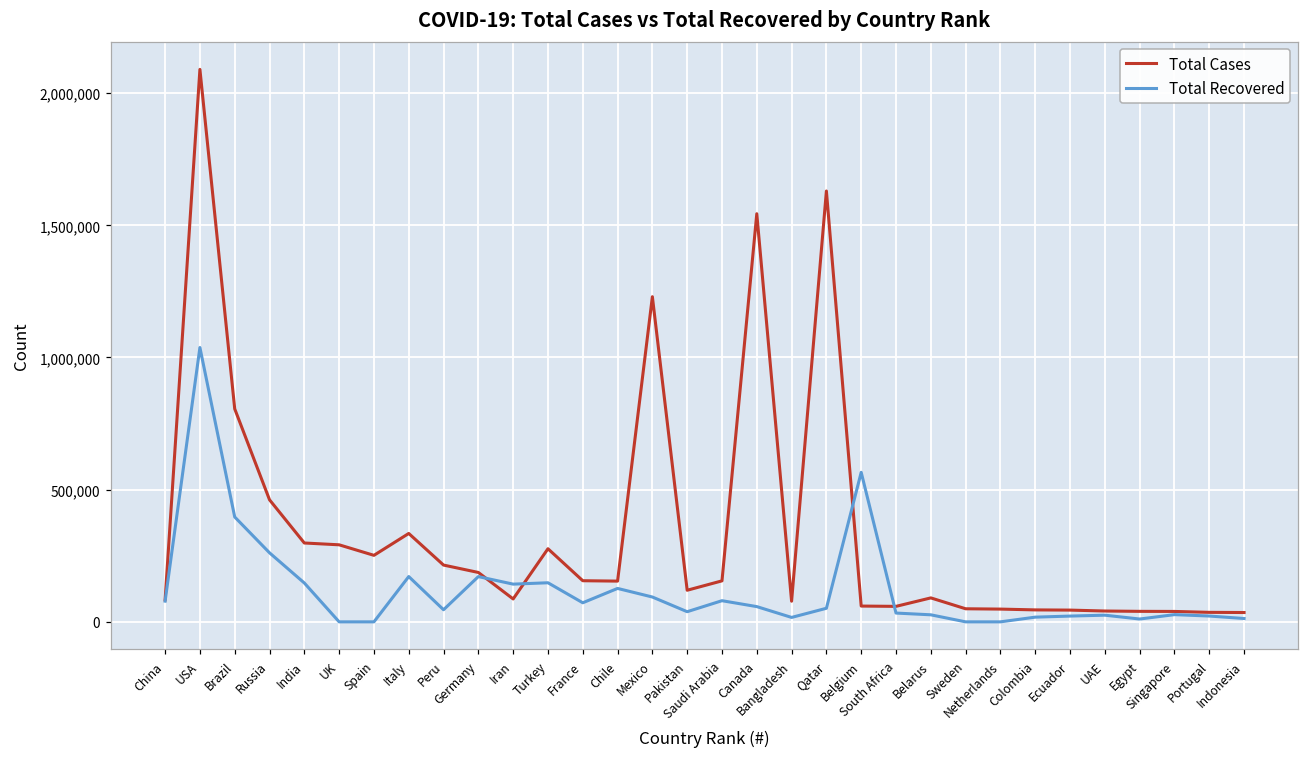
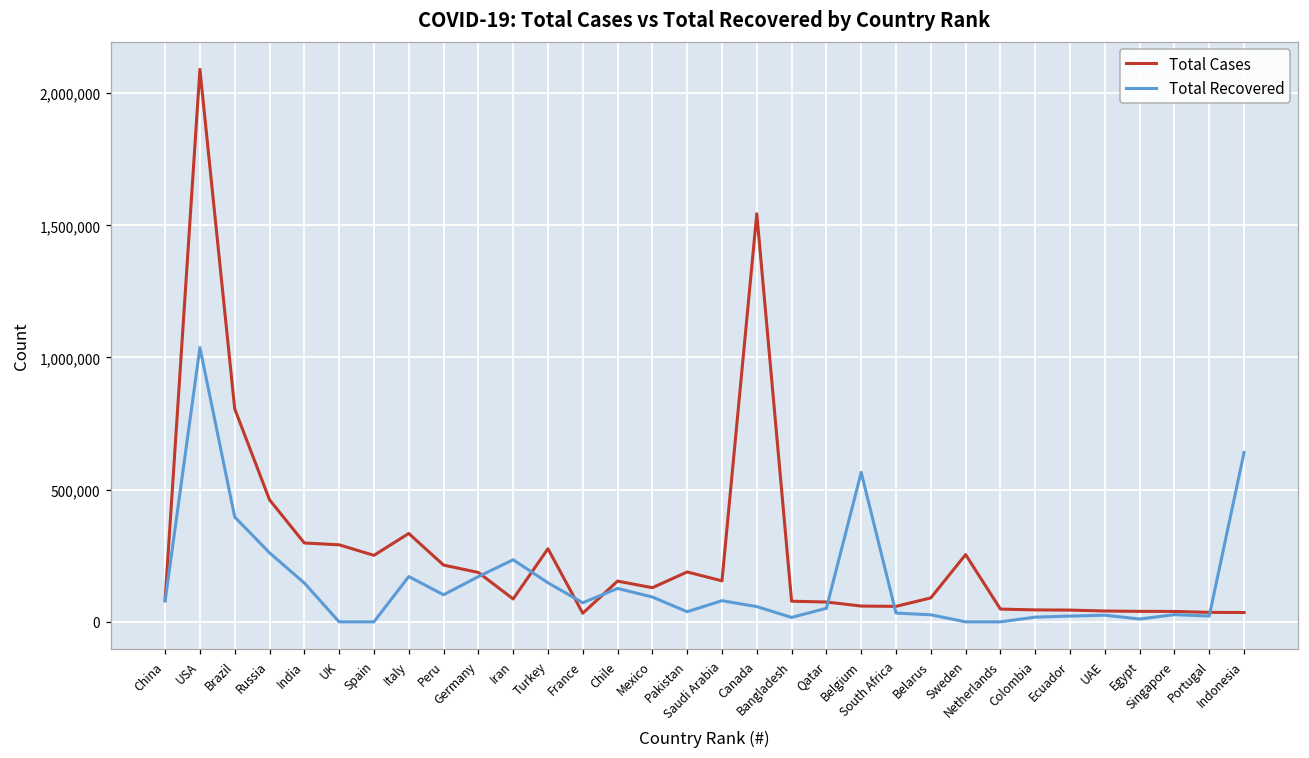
Total Recovered, Peru: 50,000 -> 100,000
Total Recovered, Iran: 140,000 -> 230,000
Total Cases, France: 160,000 -> 30,000
Total Cases, Mexico: 1,230,000 -> 130,000
Total Cases, Pakistan: 120,000 -> 190,000
Total Cases, Qatar: 1,630,000 -> 80,000
Total Cases, Sweden: 50,000 -> 250,000
Total Recovered, Indonesia: 10,000 -> 640,000
